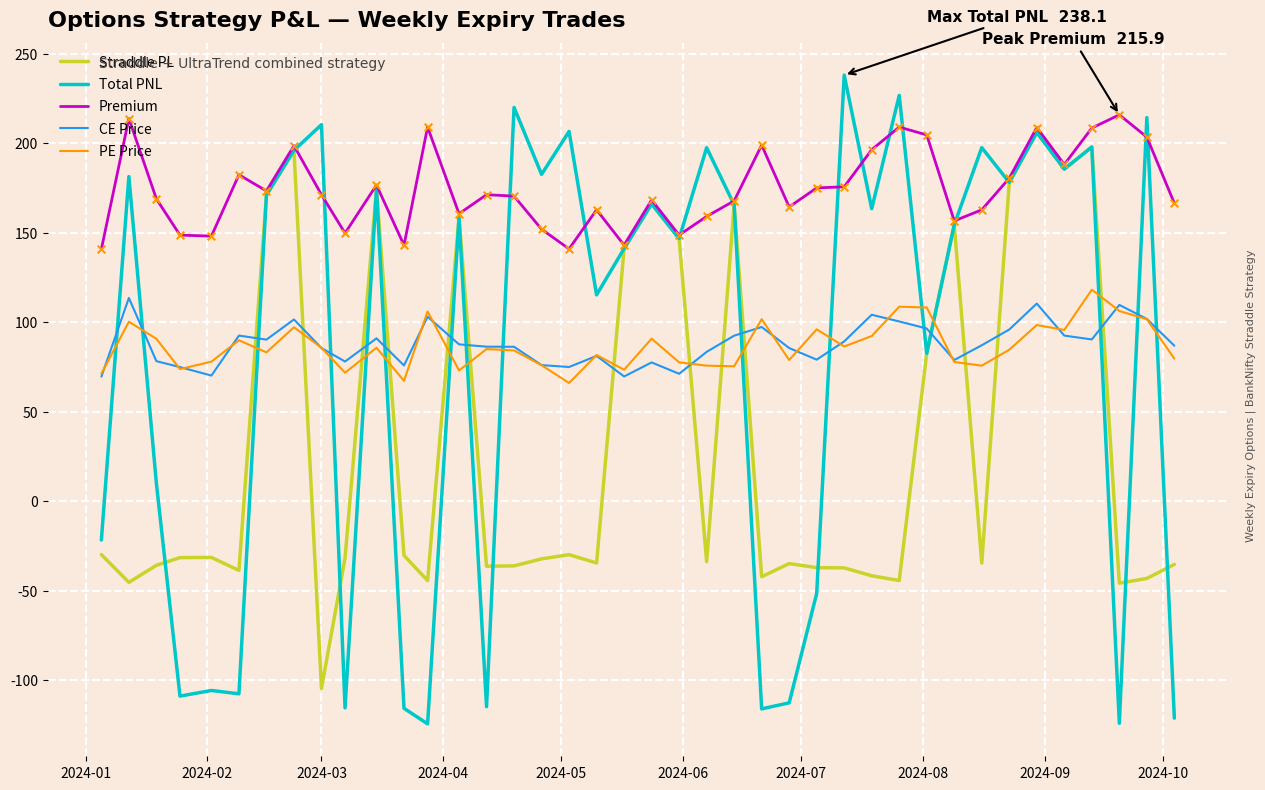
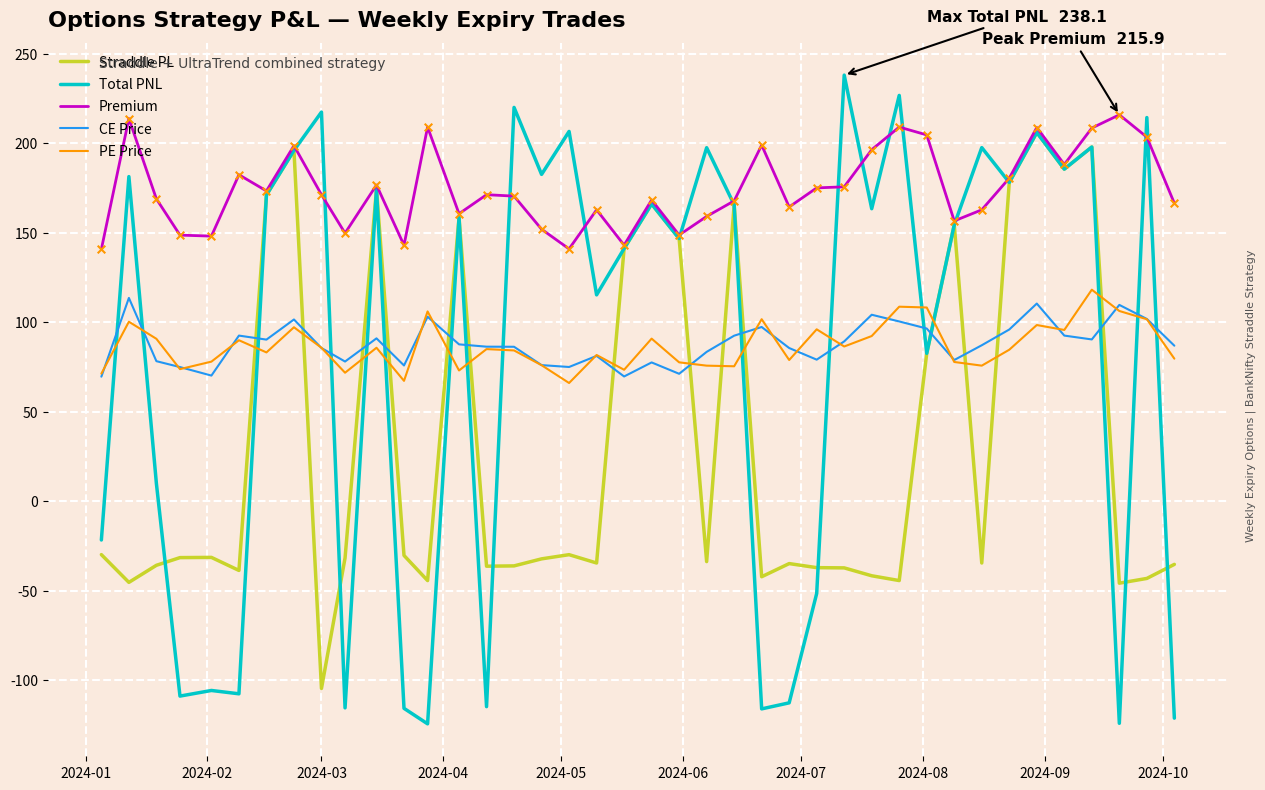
Total PNL, 2024-03: 210 -> 217
